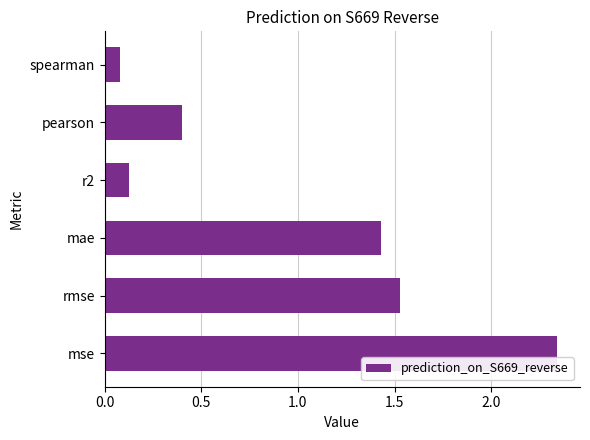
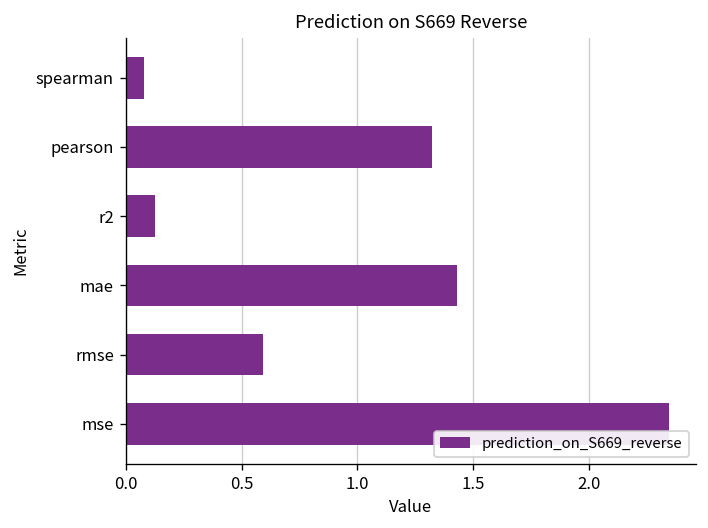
pearson: 0.40 -> 1.32
rmse: 1.53 -> 0.59
